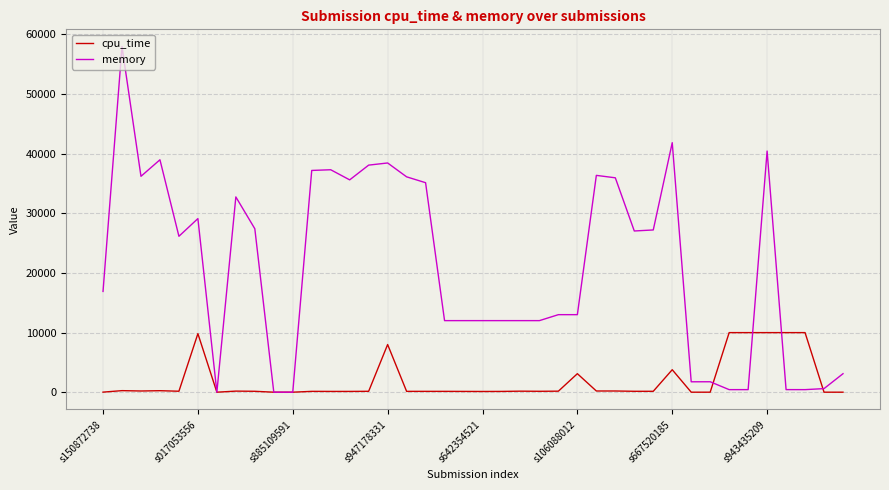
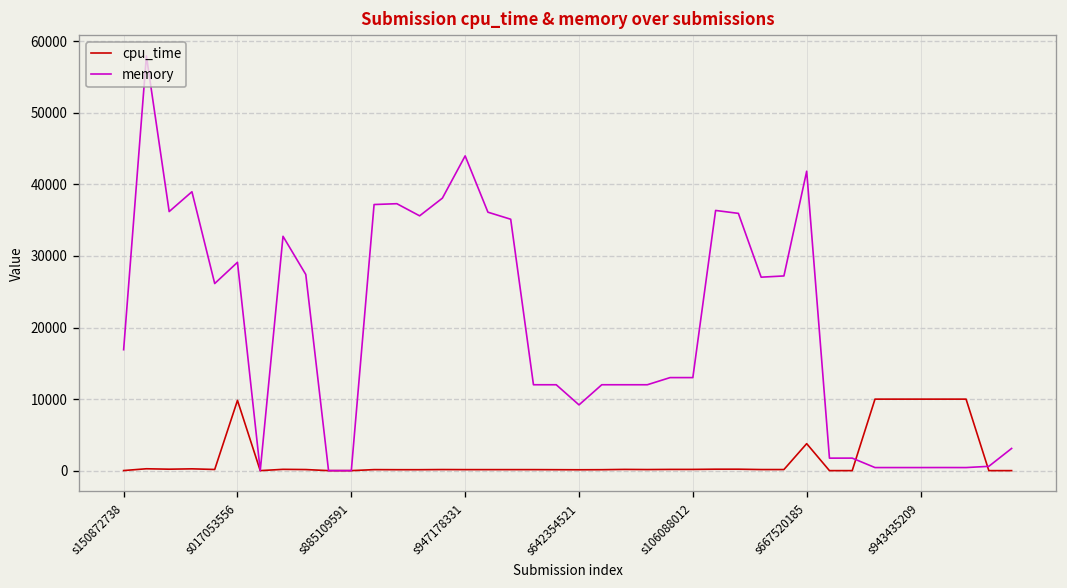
cpu_time, s947178331: 8000 -> 0
memory, s947178331: 38000 -> 44000
memory, s642354521: 12000 -> 9000
cpu_time, s106088012: 3000 -> 0
memory, s943435209: 40000 -> 0
